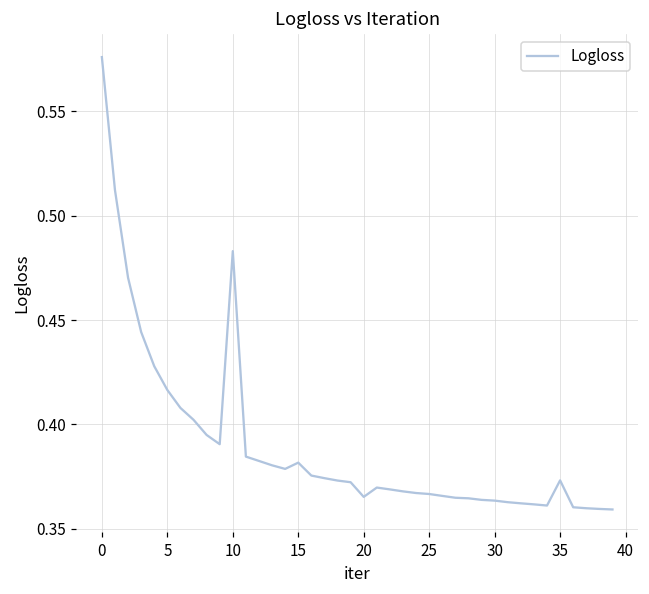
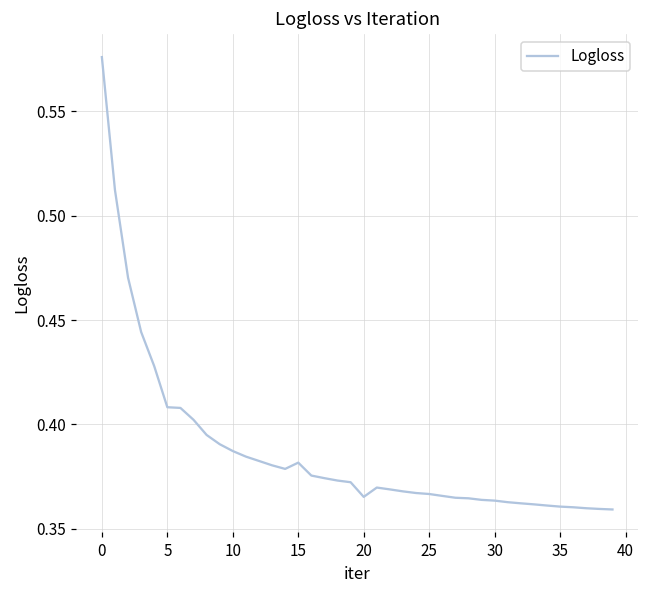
5: 0.417 -> 0.408
10: 0.483 -> 0.387
35: 0.373 -> 0.361
